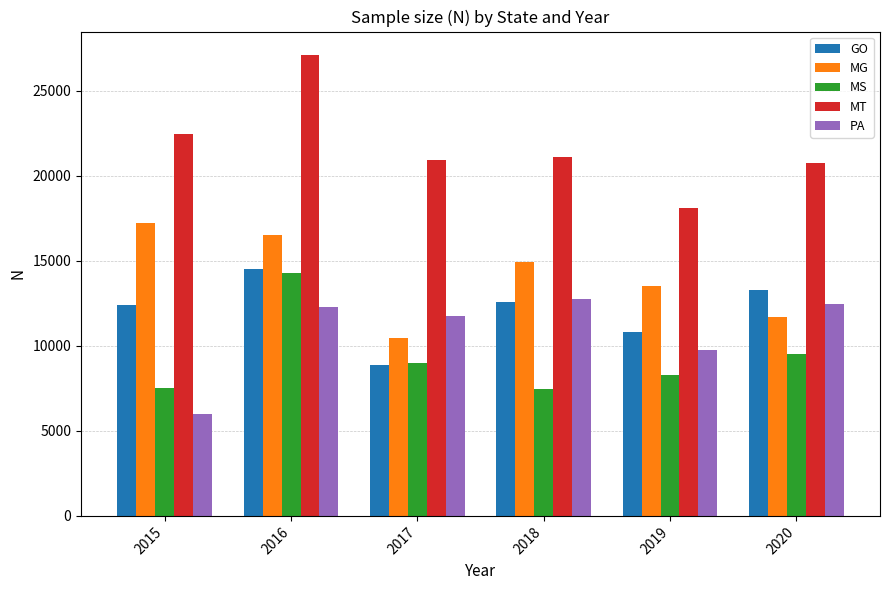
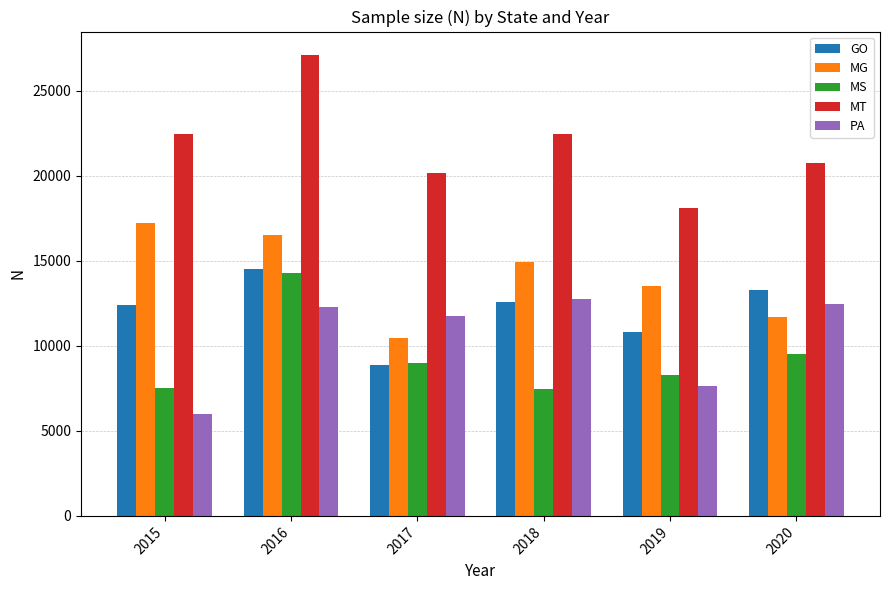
MT, 2017: 21000 -> 20200
MT, 2018: 21100 -> 22400
PA, 2019: 9700 -> 7600
